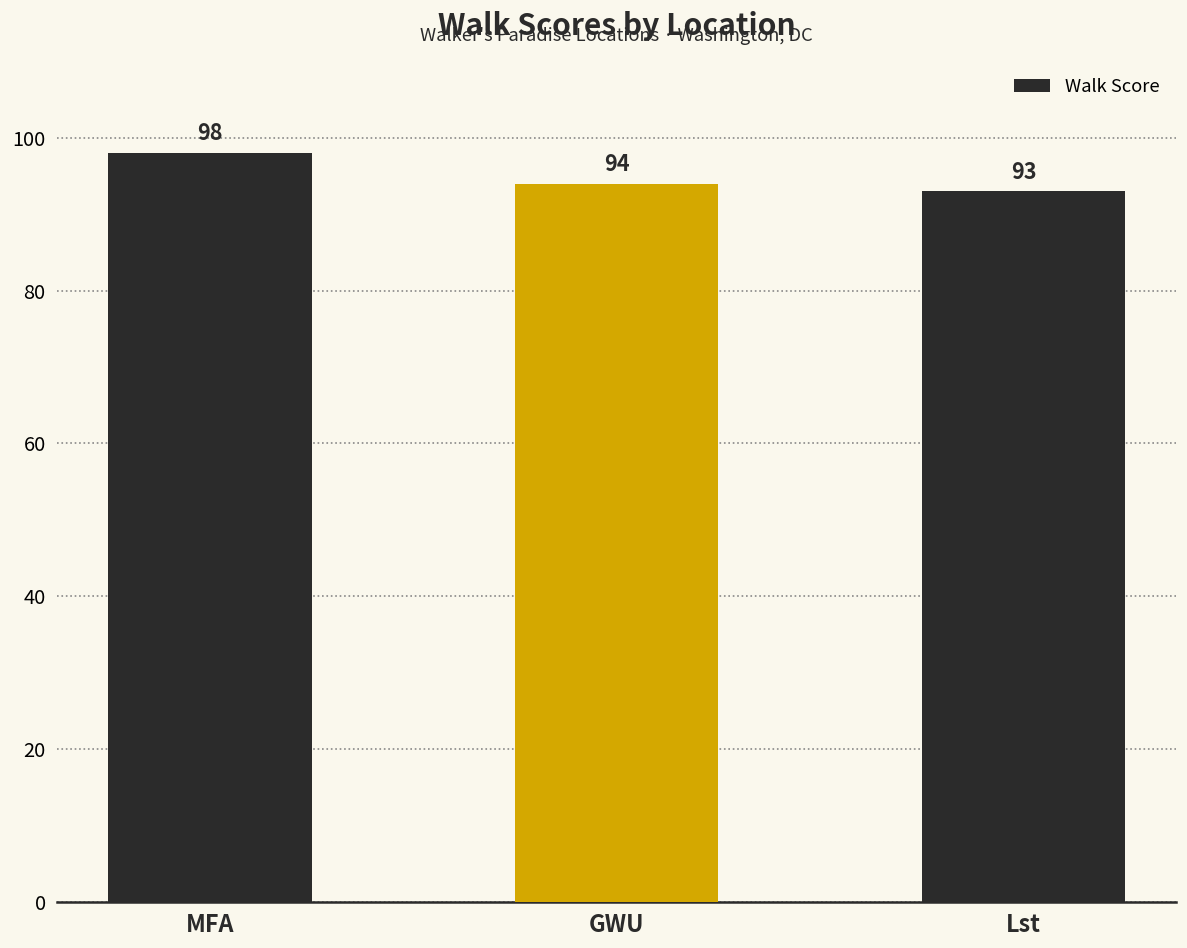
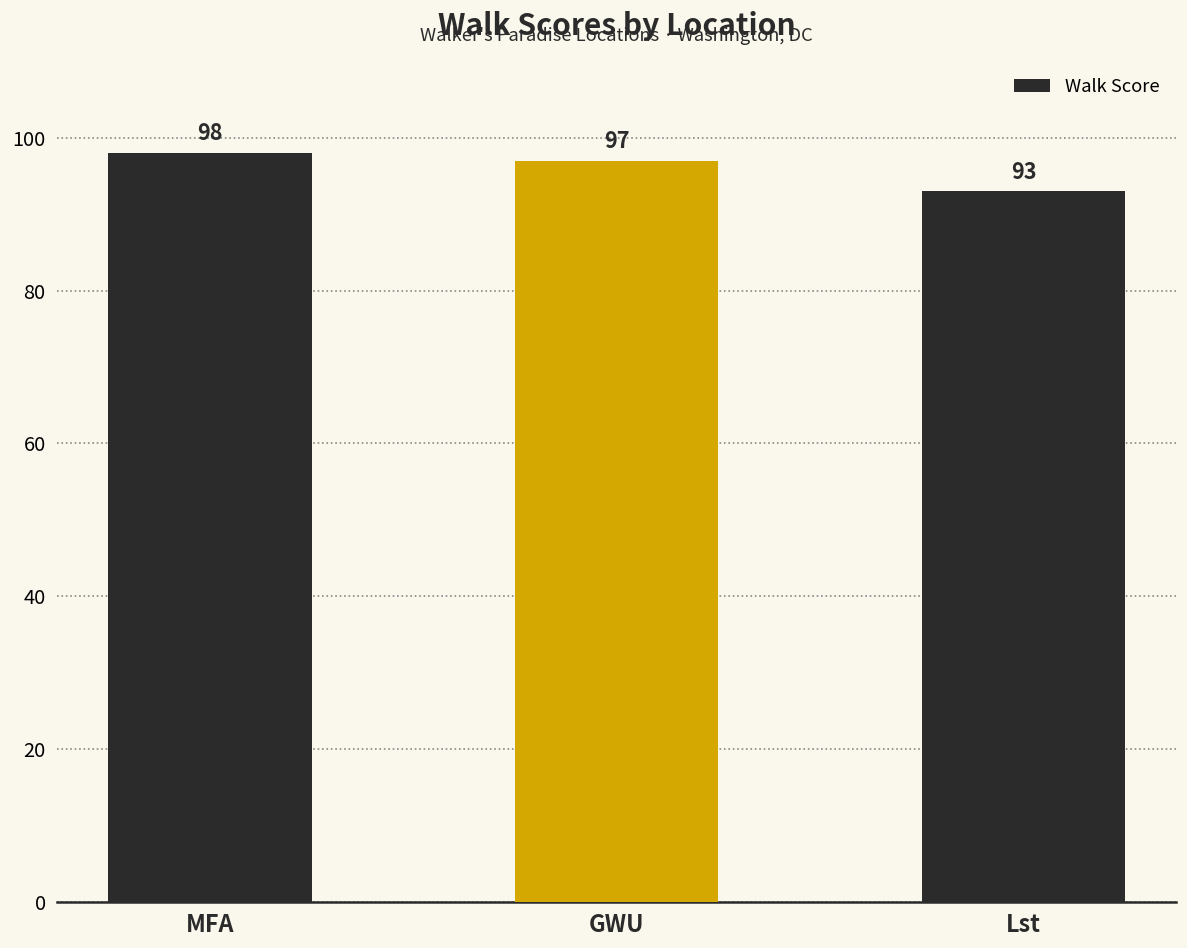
GWU: 94 -> 97
